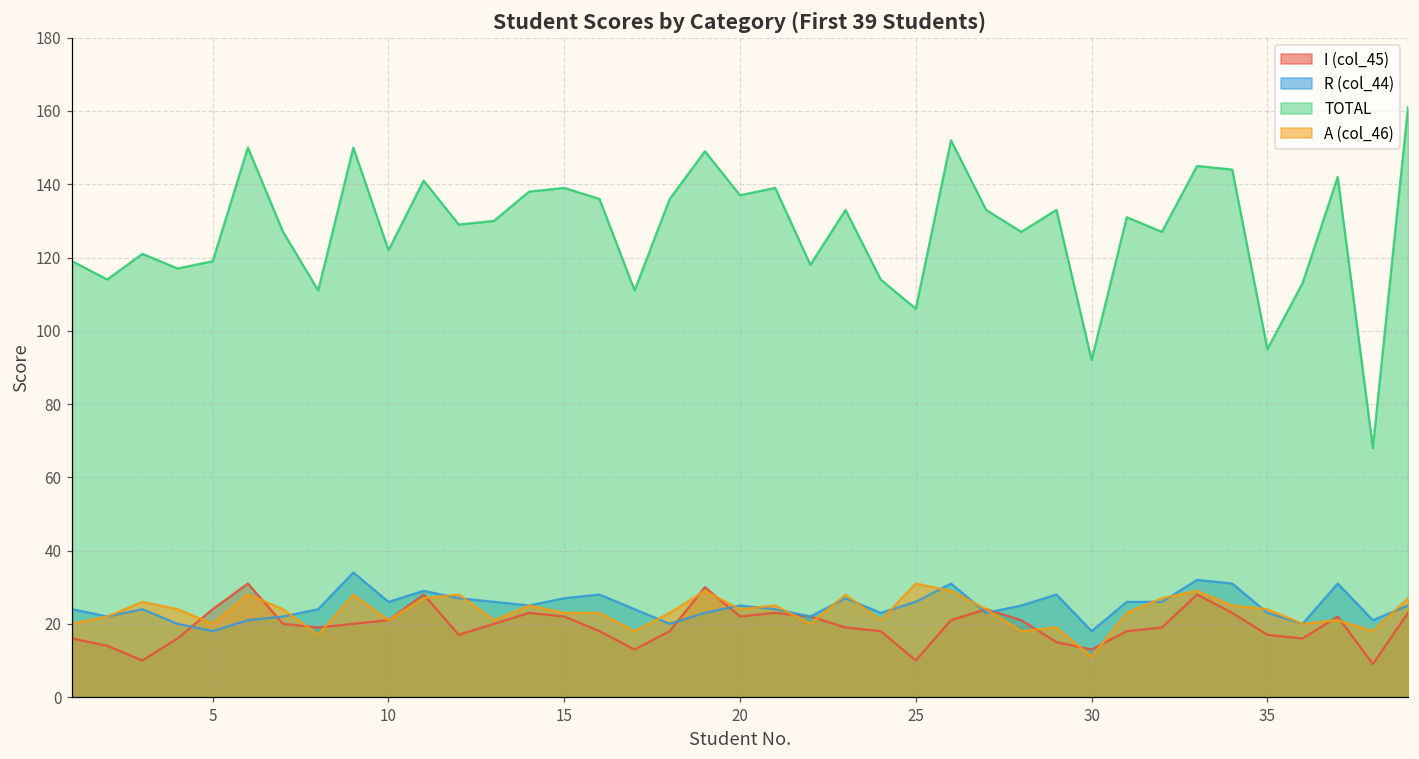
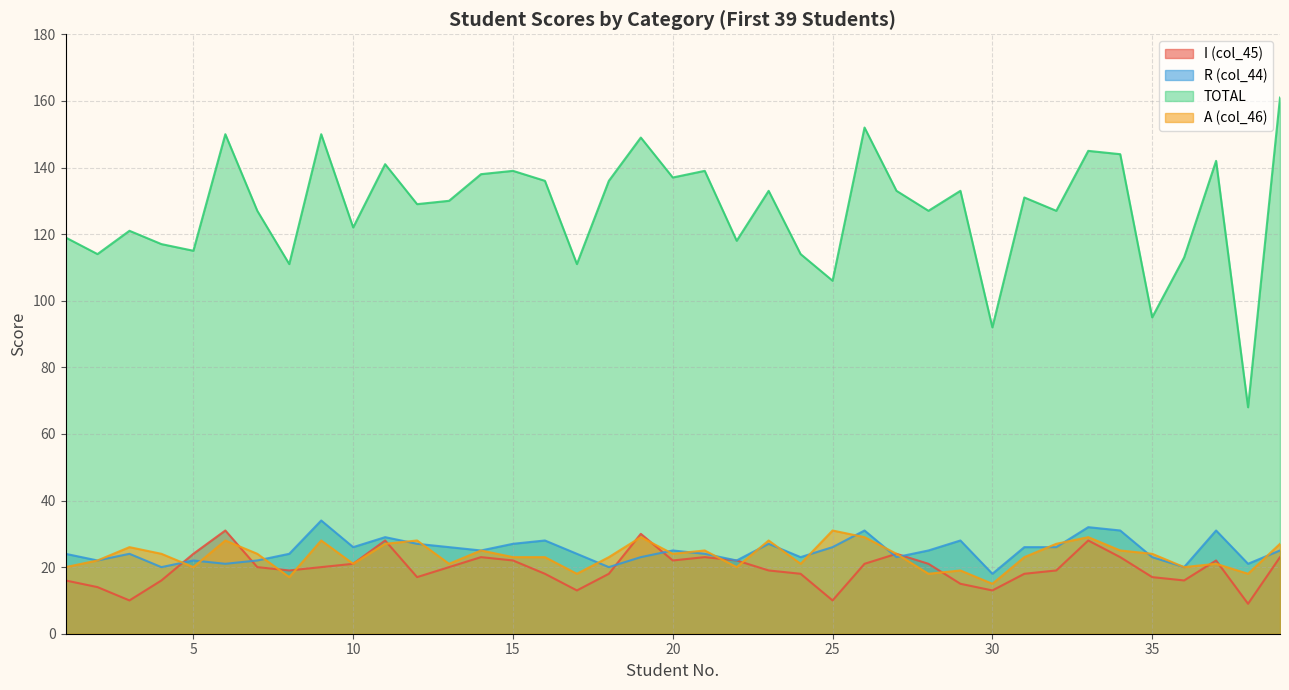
R (col_44), 5: 18 -> 22
TOTAL, 5: 119 -> 115
A (col_46), 30: 11 -> 15
